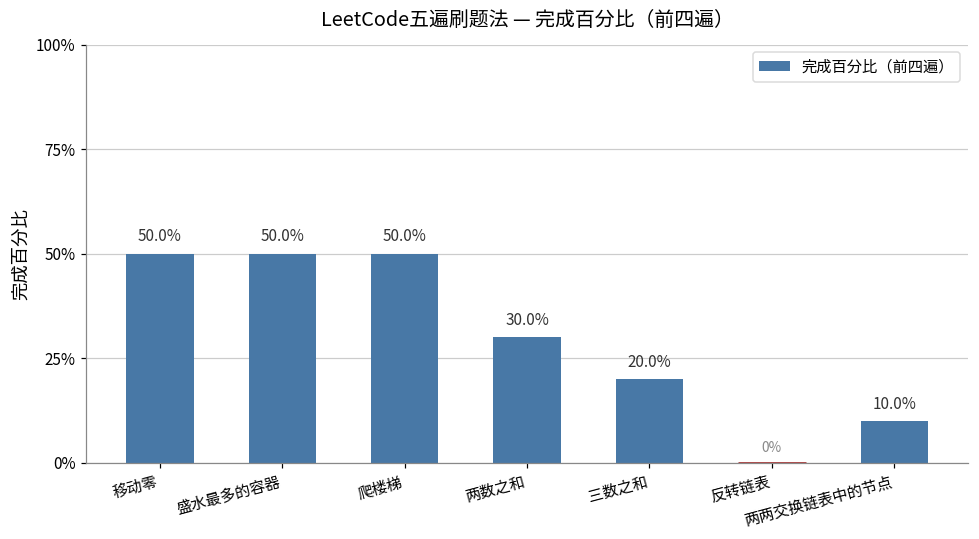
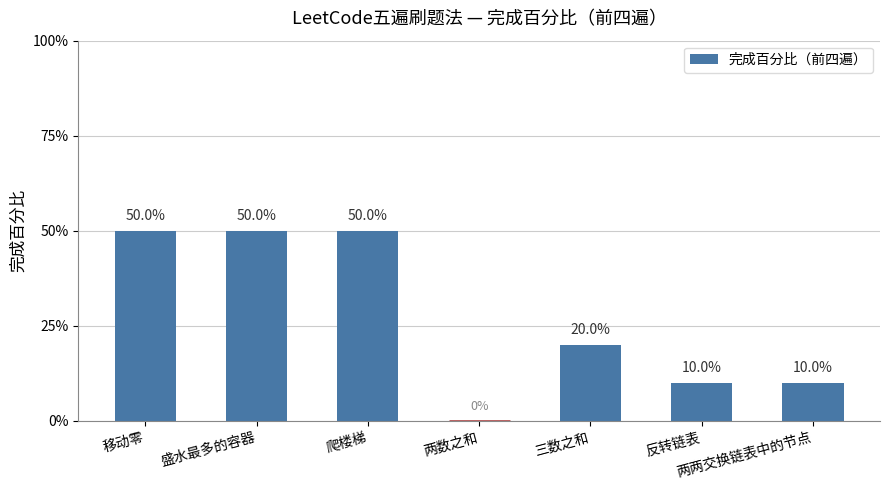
两数之和: 30.0% -> 0%
反转链表: 0% -> 10.0%
